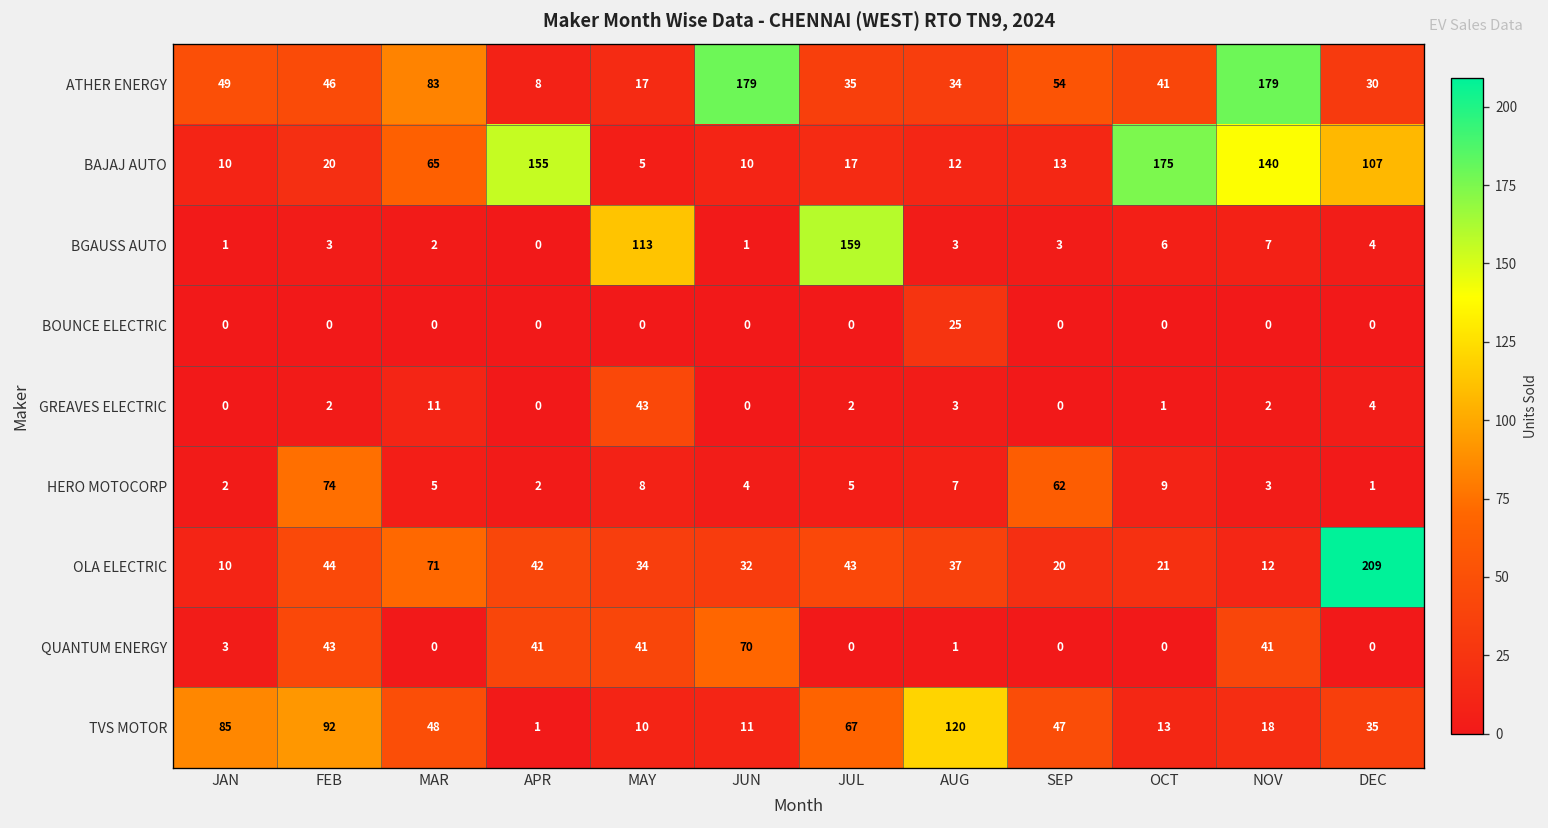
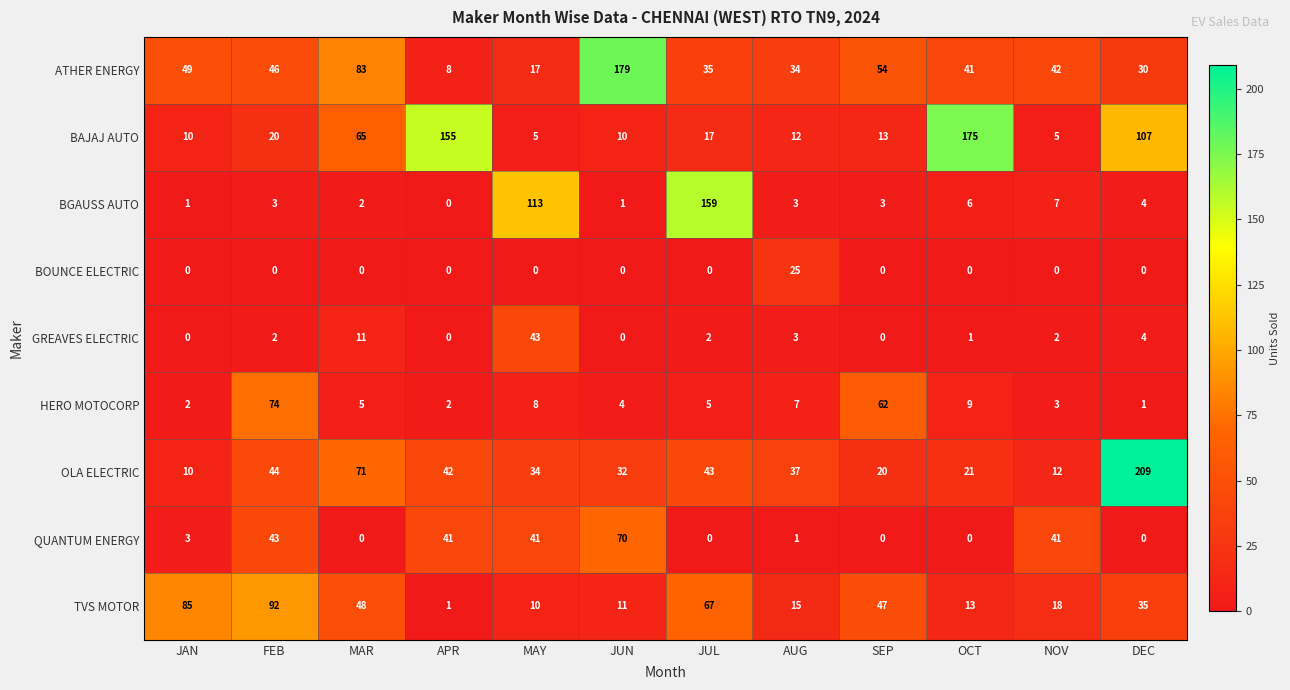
ATHER ENERGY, NOV: 179 -> 42
BAJAJ AUTO, NOV: 140 -> 5
TVS MOTOR, AUG: 120 -> 15
